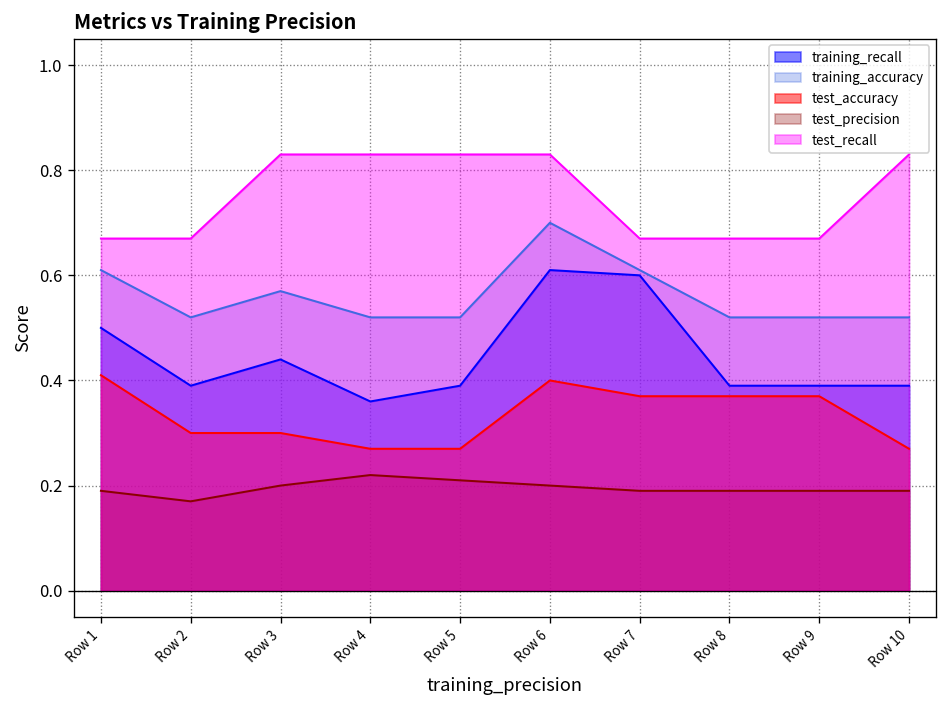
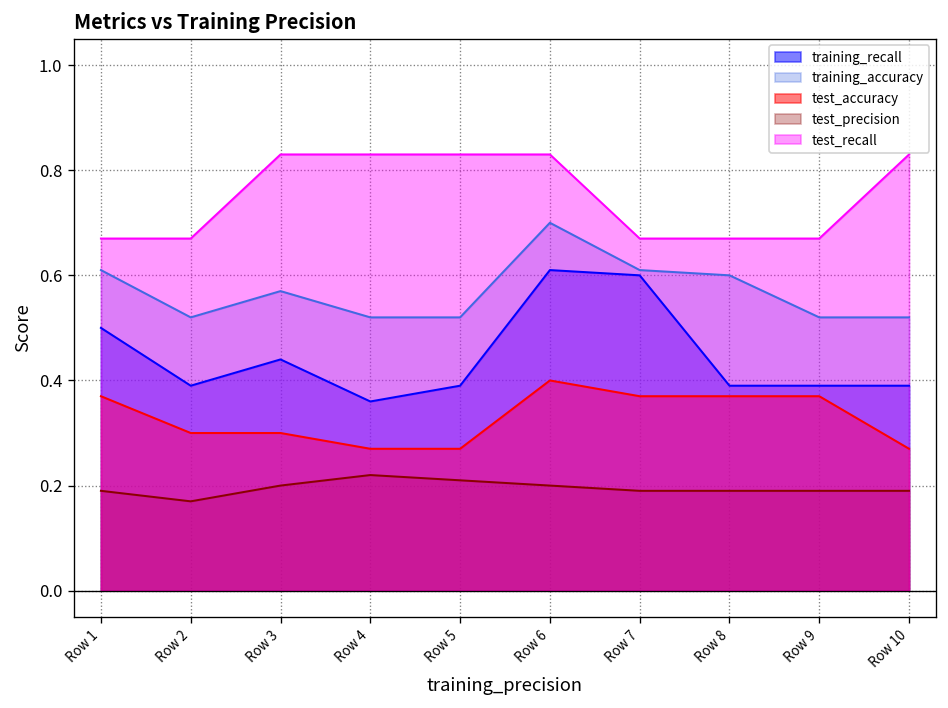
test_accuracy, Row 1: 0.41 -> 0.37
training_accuracy, Row 8: 0.52 -> 0.60
